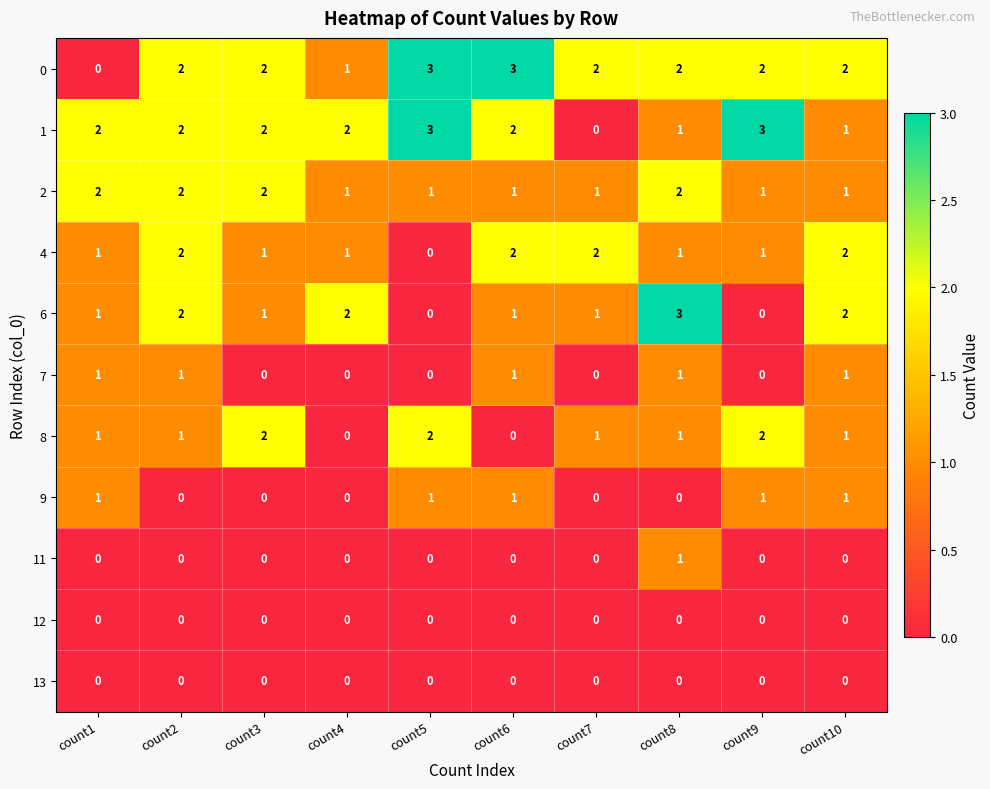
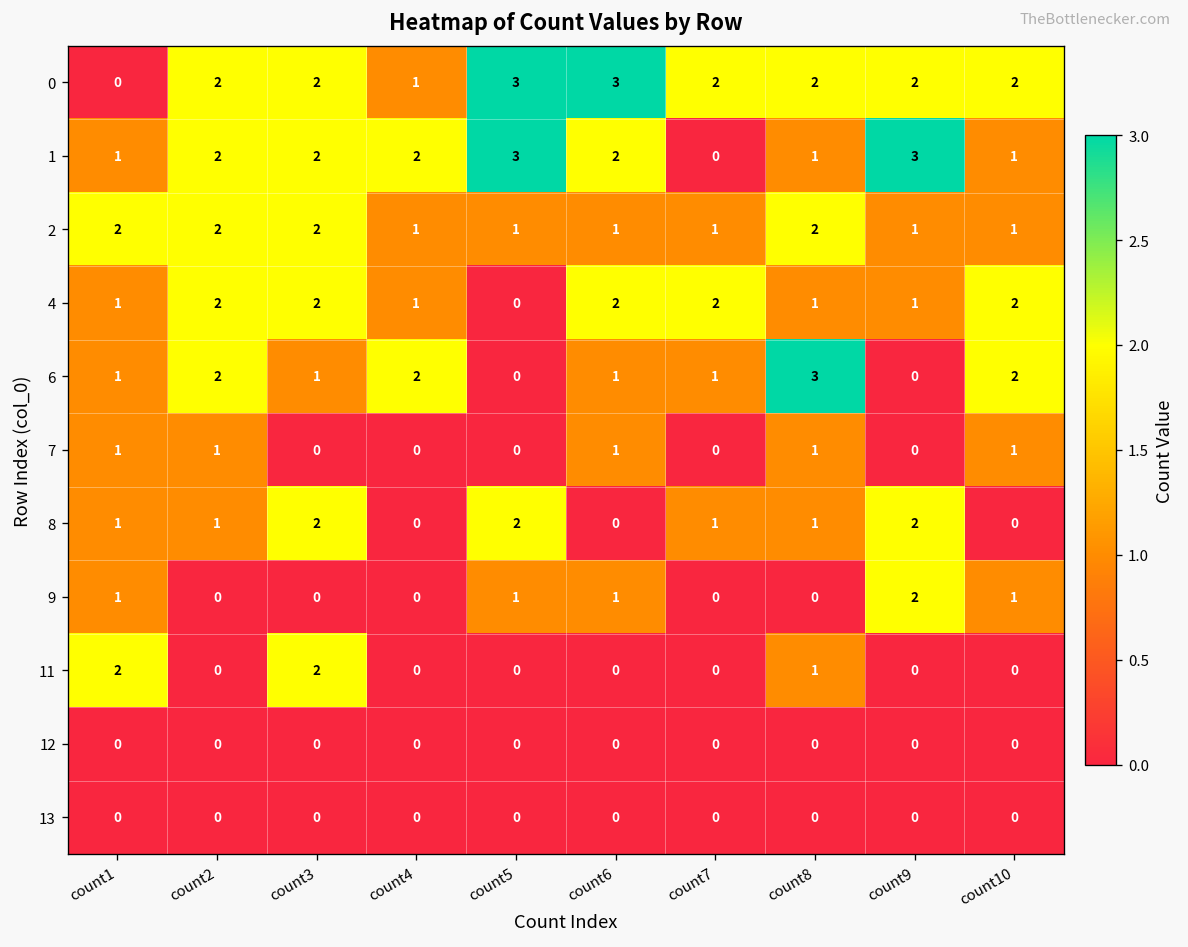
1, count1: 2 -> 1
4, count3: 1 -> 2
8, count10: 1 -> 0
9, count9: 1 -> 2
11, count1: 0 -> 2
11, count3: 0 -> 2
